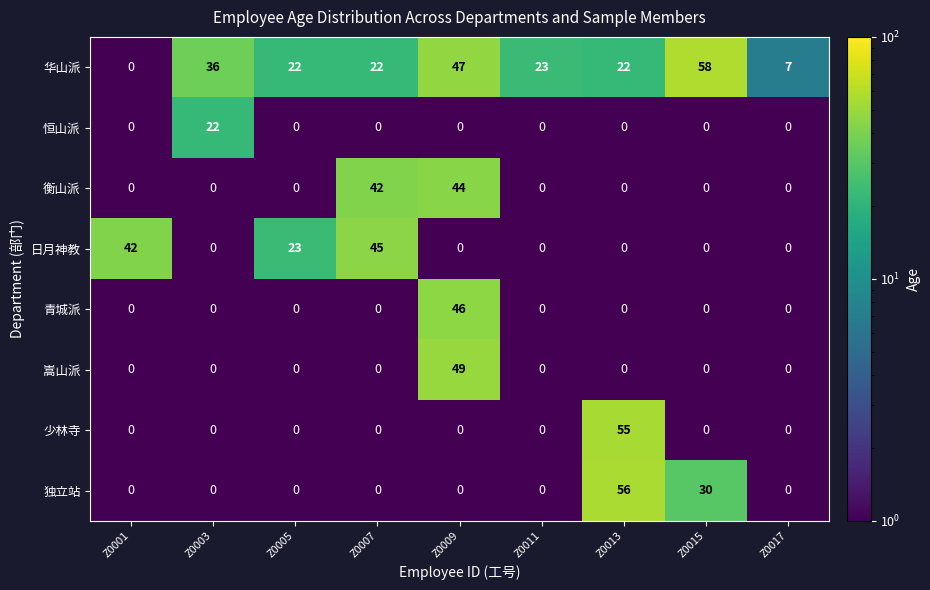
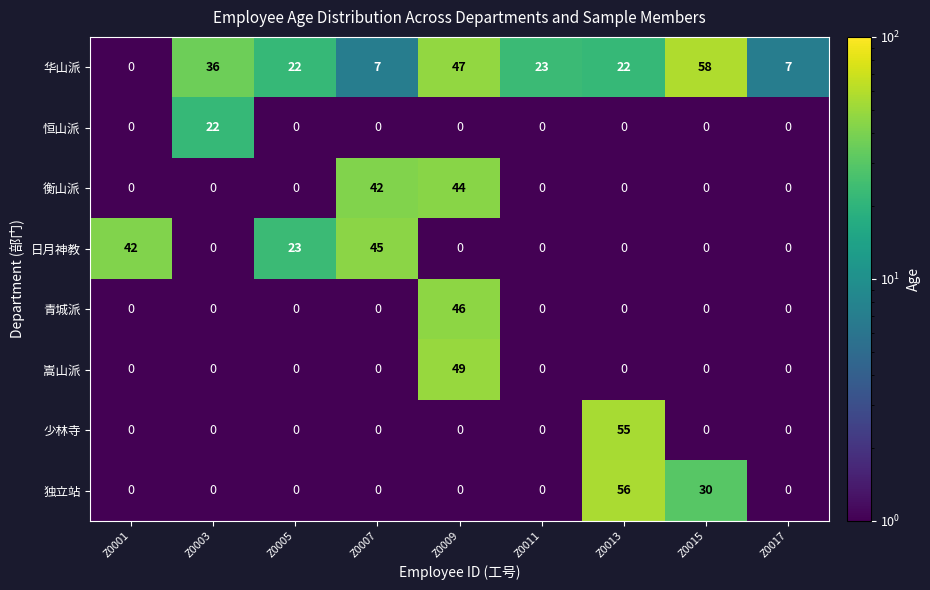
华山派, Z0007: 22 -> 7
